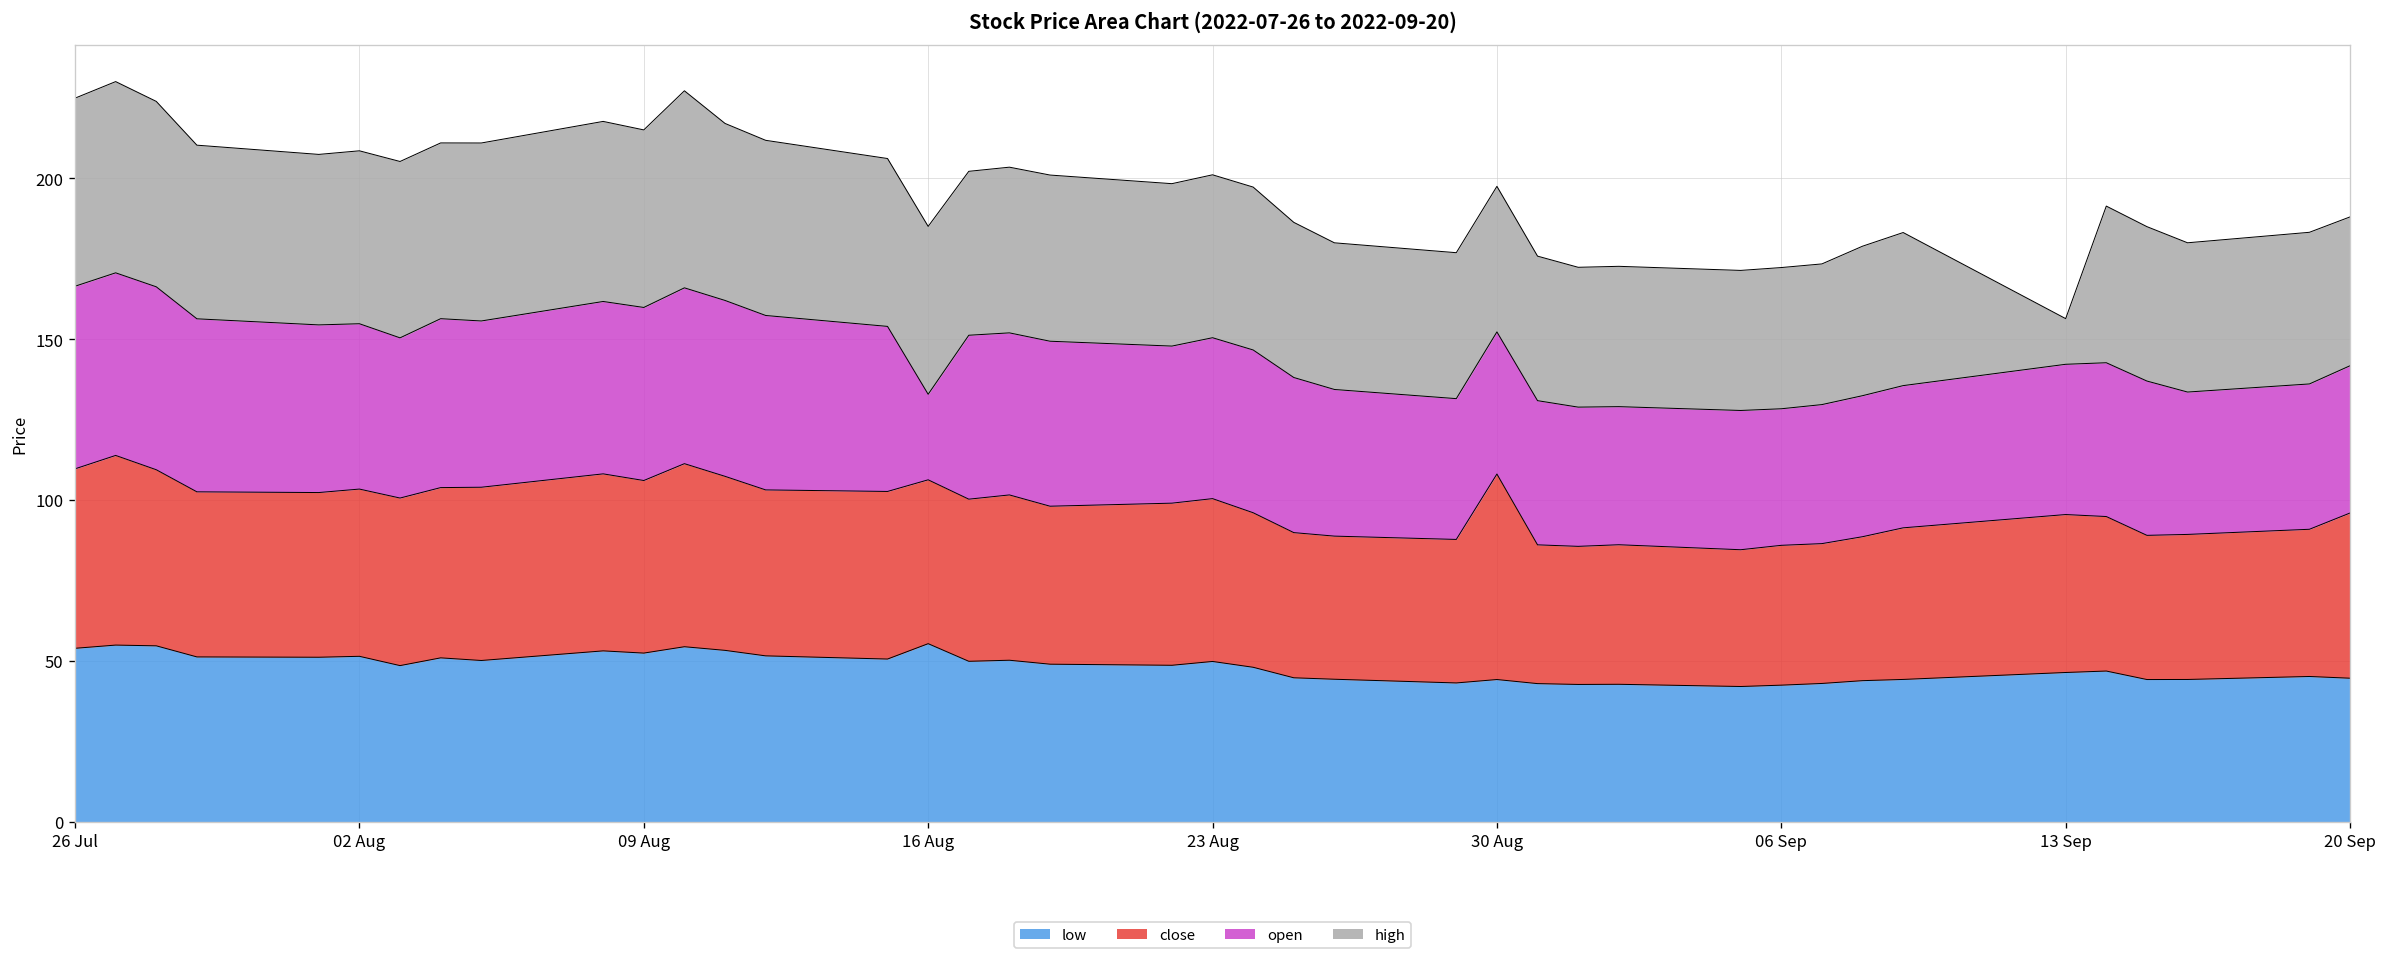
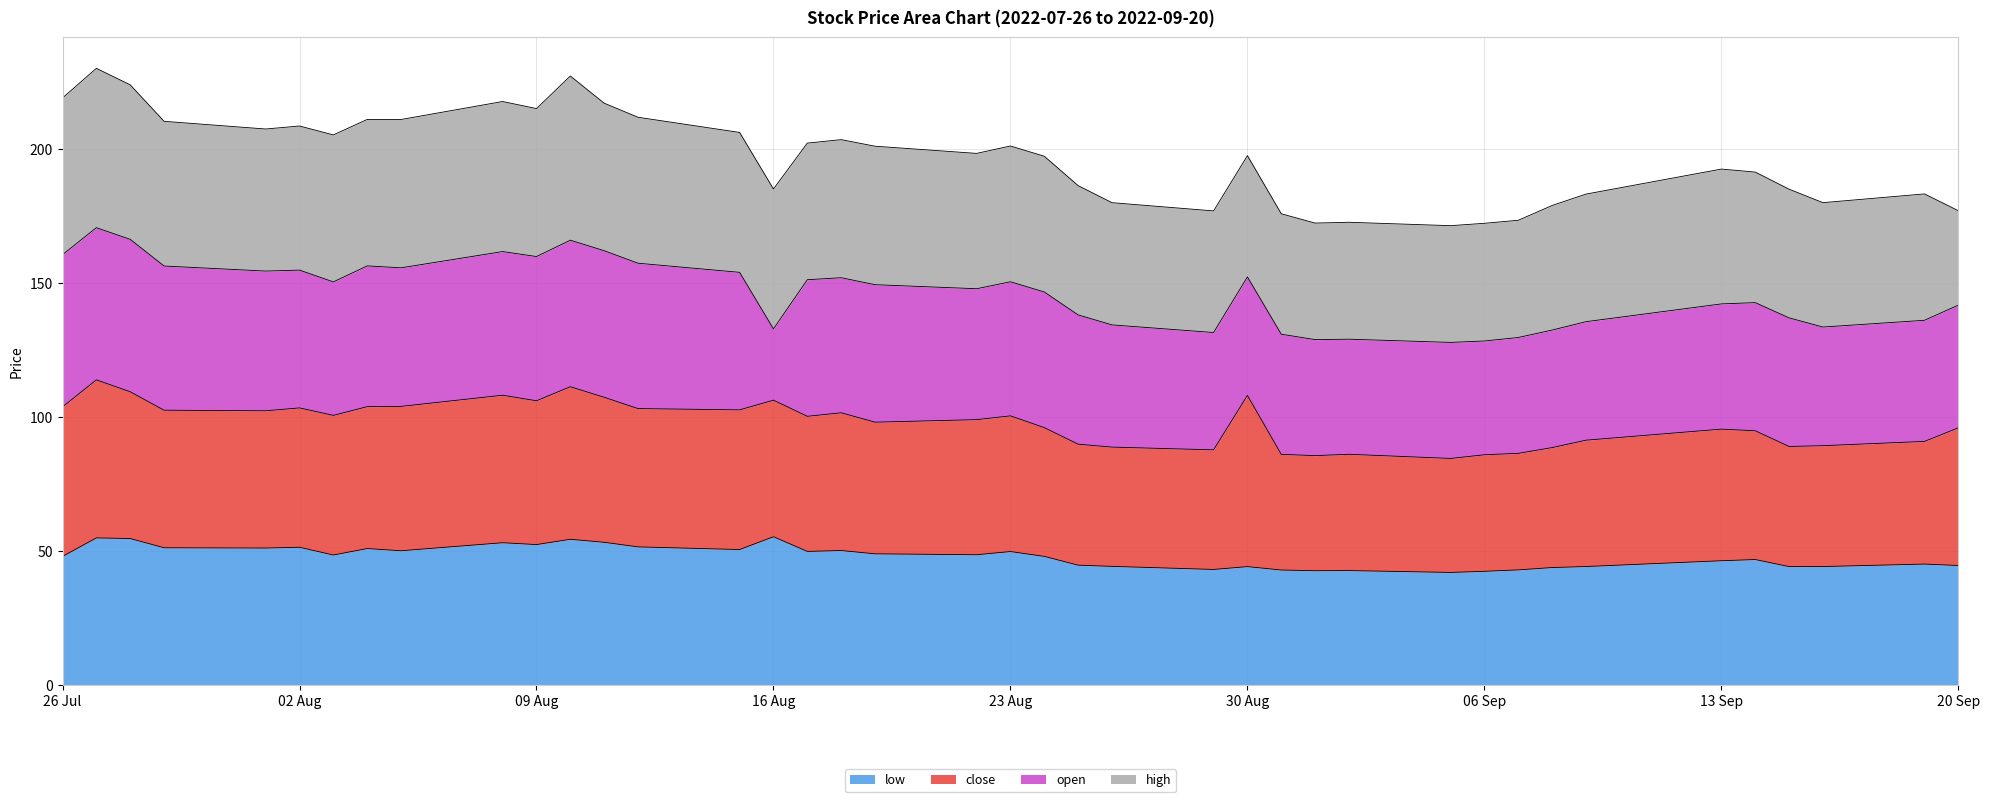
low, 26 Jul: 54 -> 48
high, 13 Sep: 14 -> 50
high, 20 Sep: 46 -> 35
